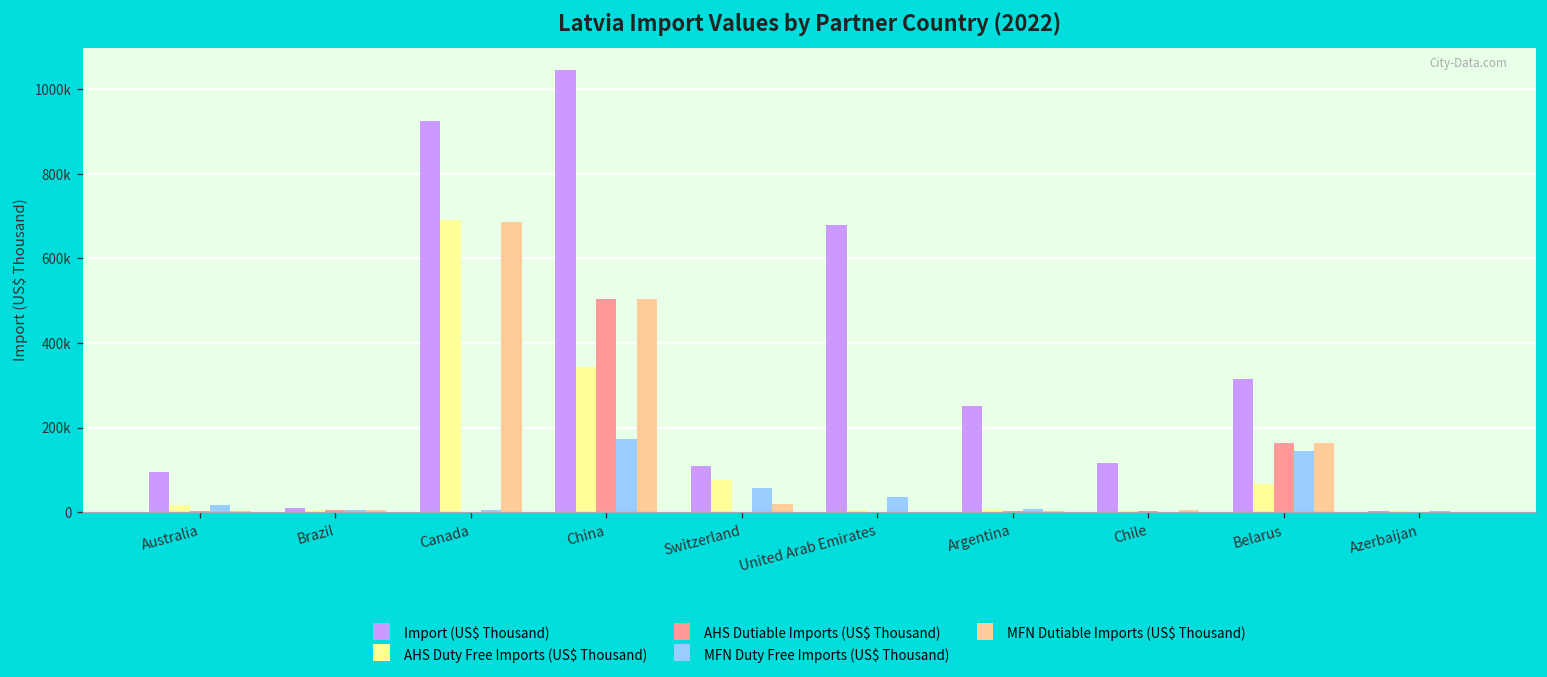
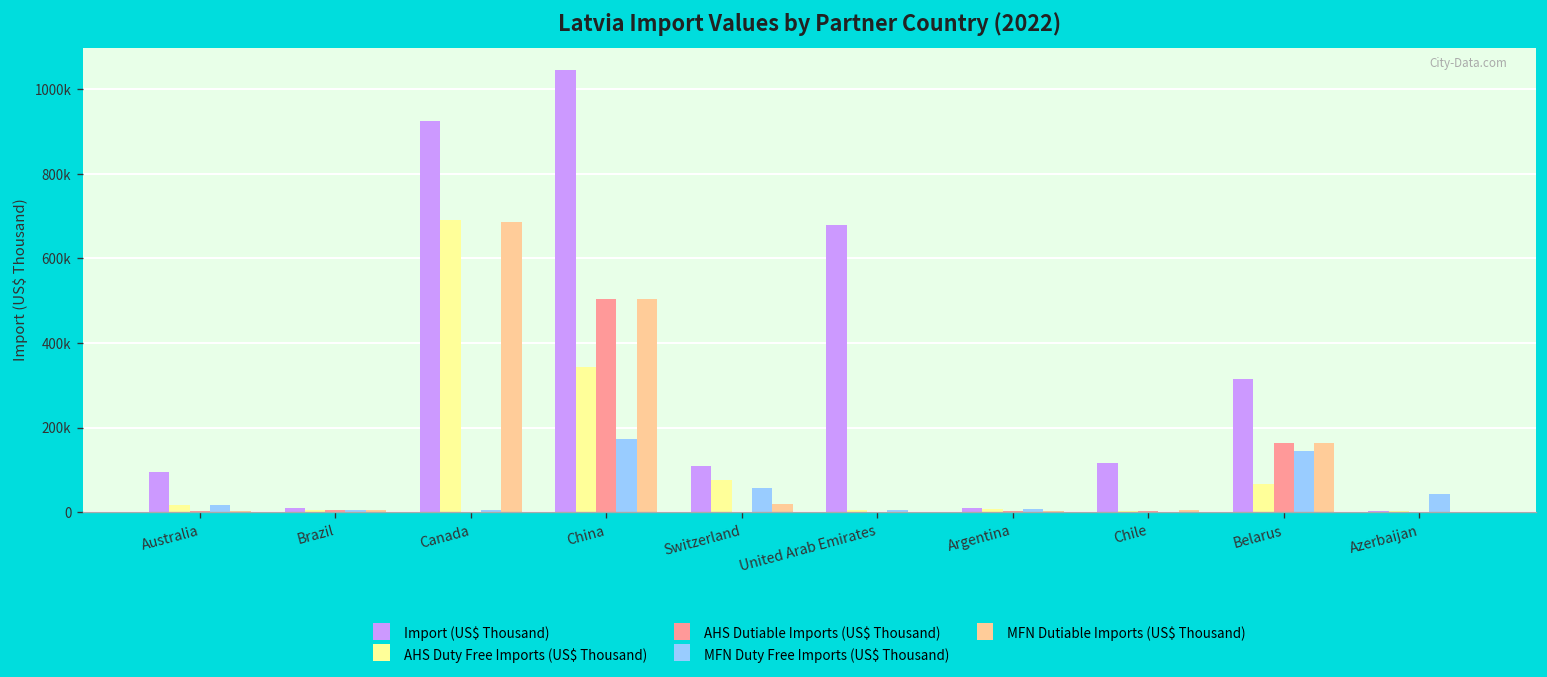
MFN Duty Free Imports (US$ Thousand), United Arab Emirates: 40000 -> 10000
Import (US$ Thousand), Argentina: 250000 -> 10000
MFN Duty Free Imports (US$ Thousand), Azerbaijan: 0 -> 40000
